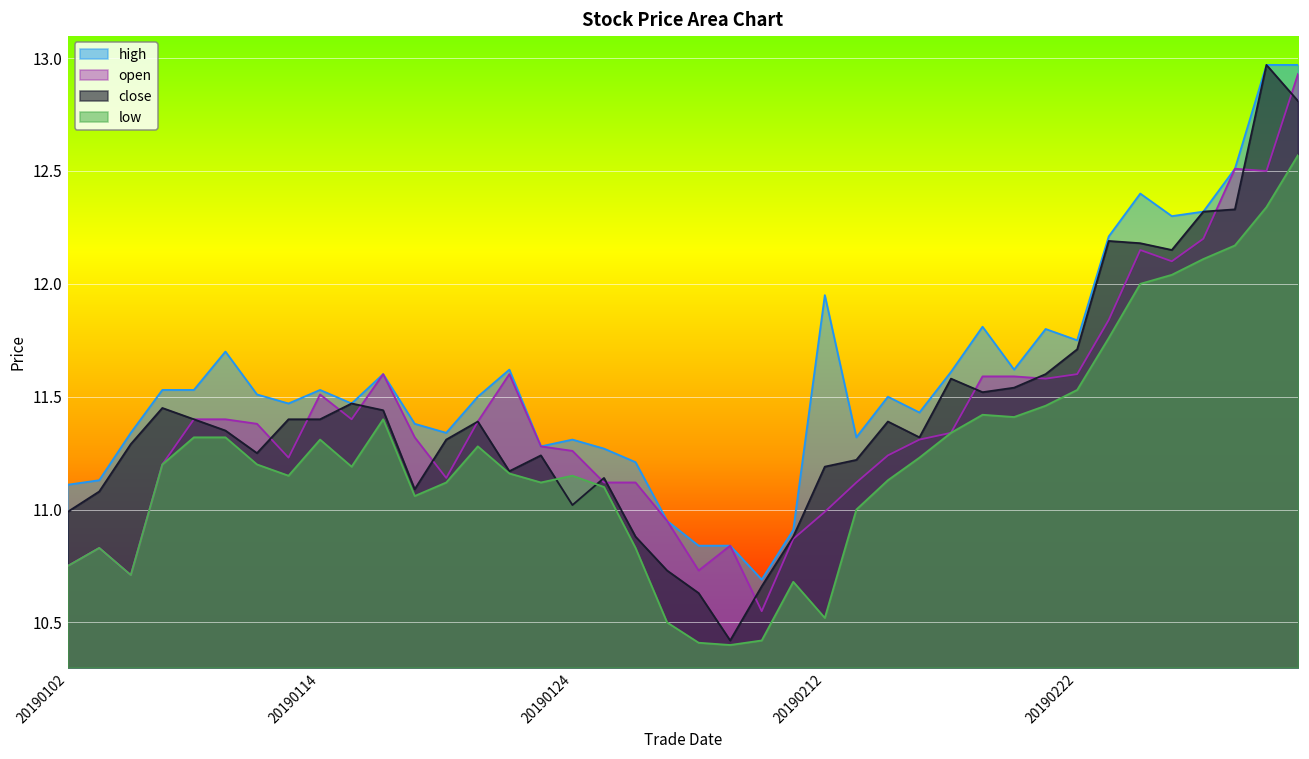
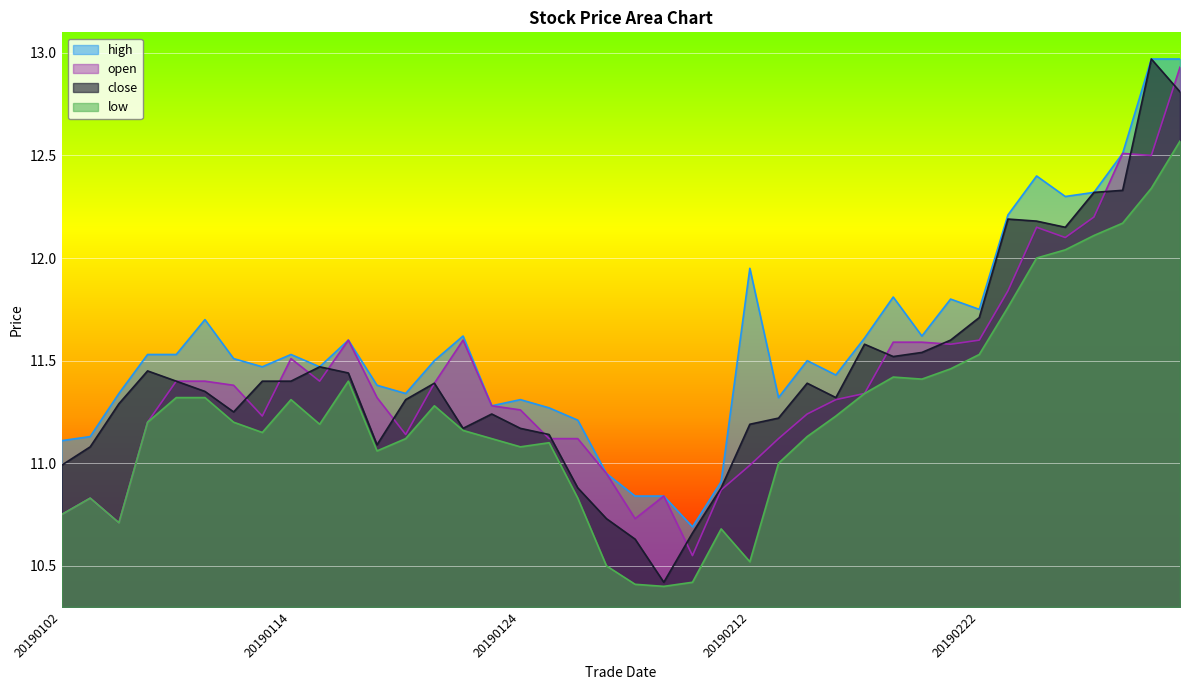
close, 20190124: 11.02 -> 11.17
low, 20190124: 11.15 -> 11.08
